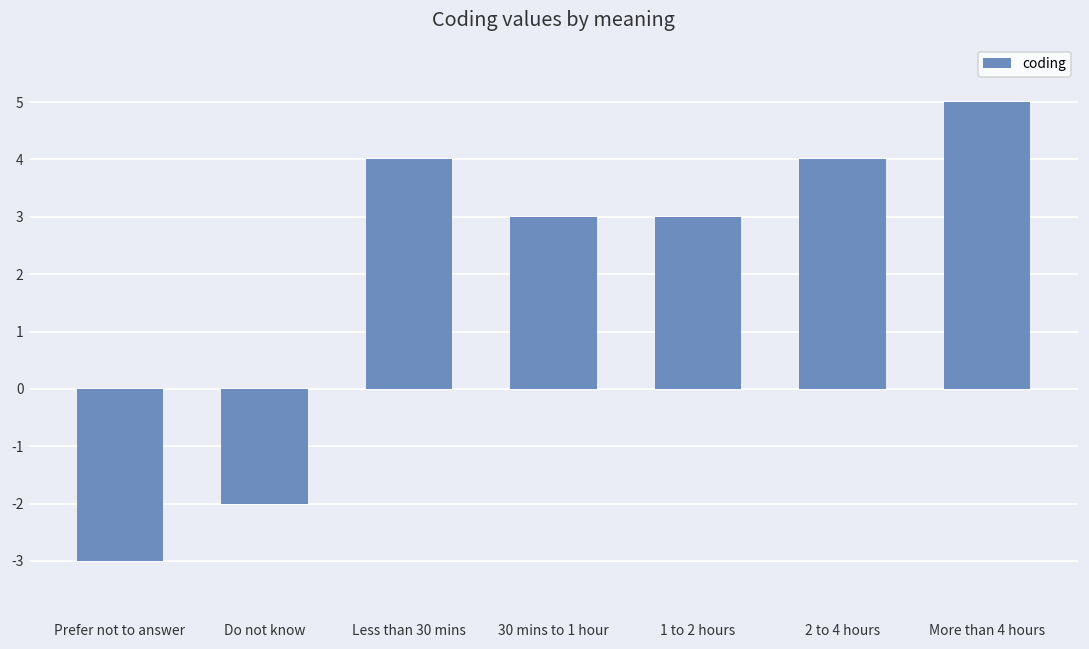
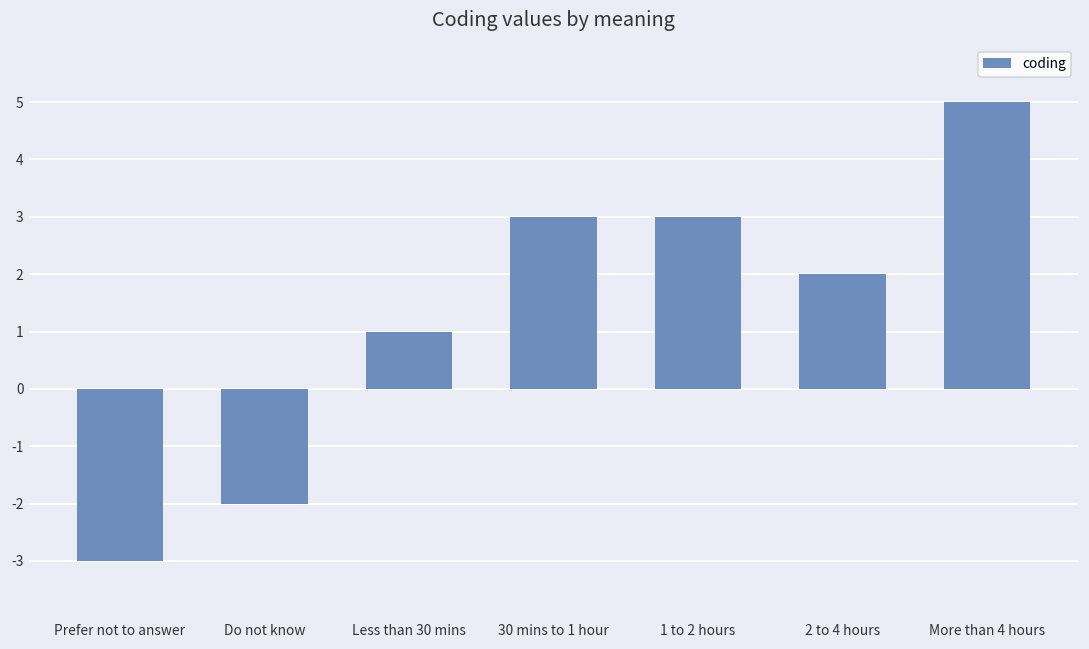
Less than 30 mins: 4 -> 1
2 to 4 hours: 4 -> 2
